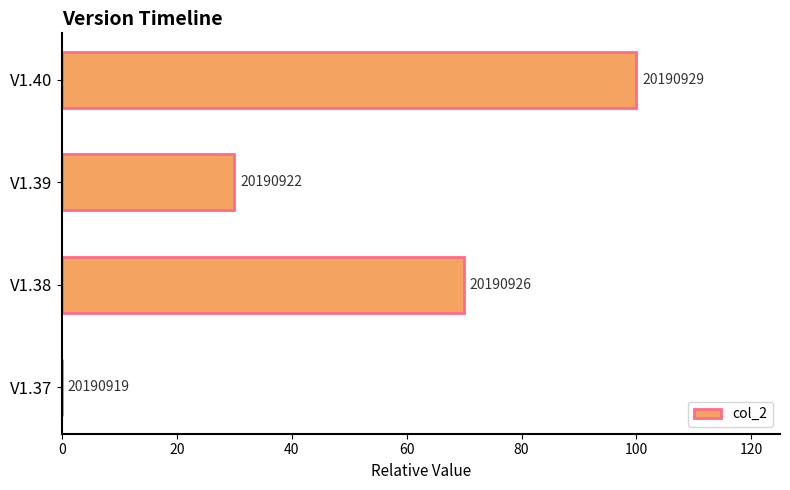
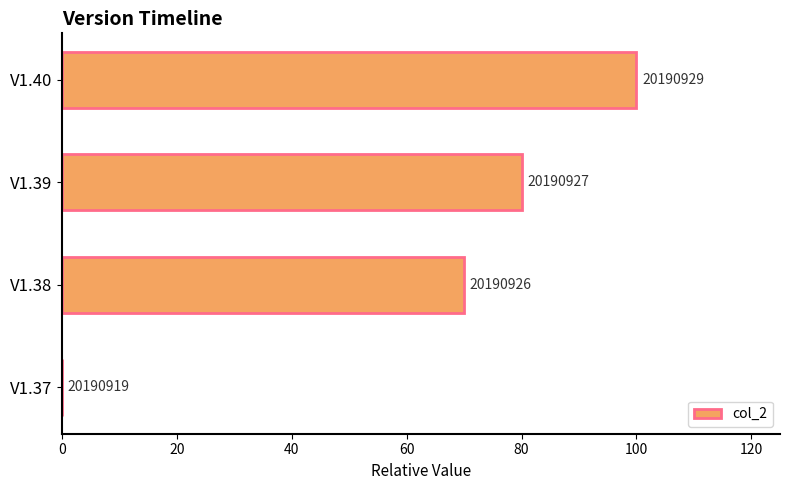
V1.39: 20190922 -> 20190927
